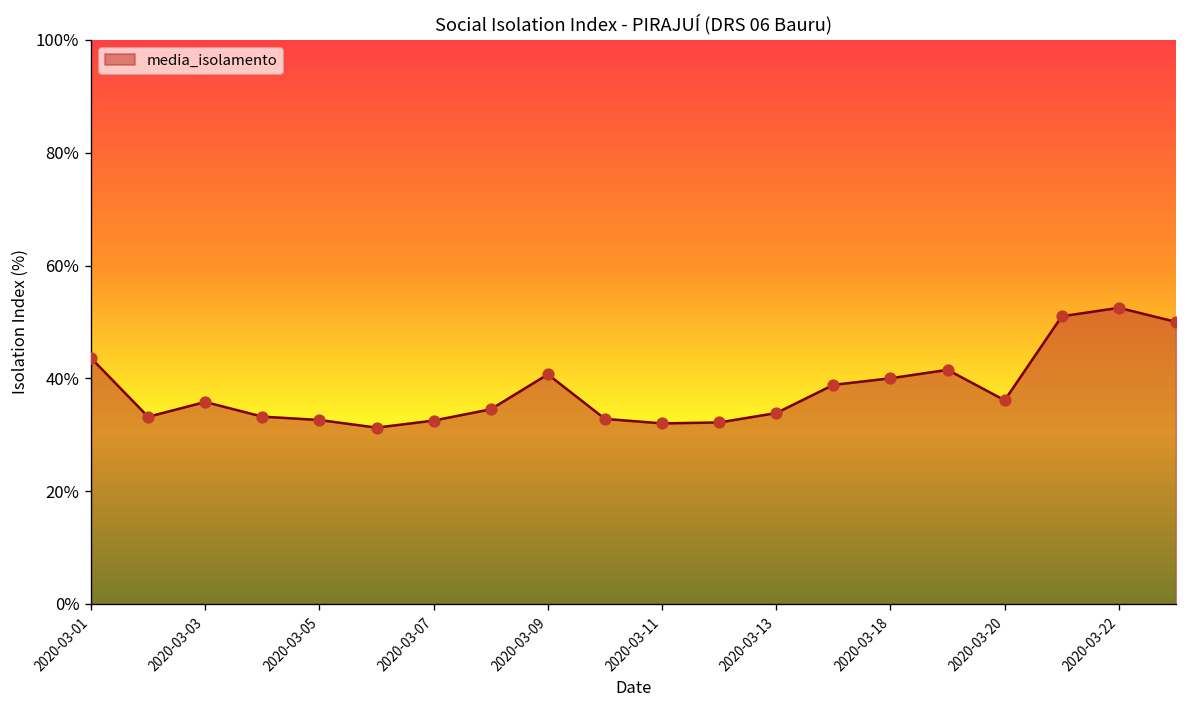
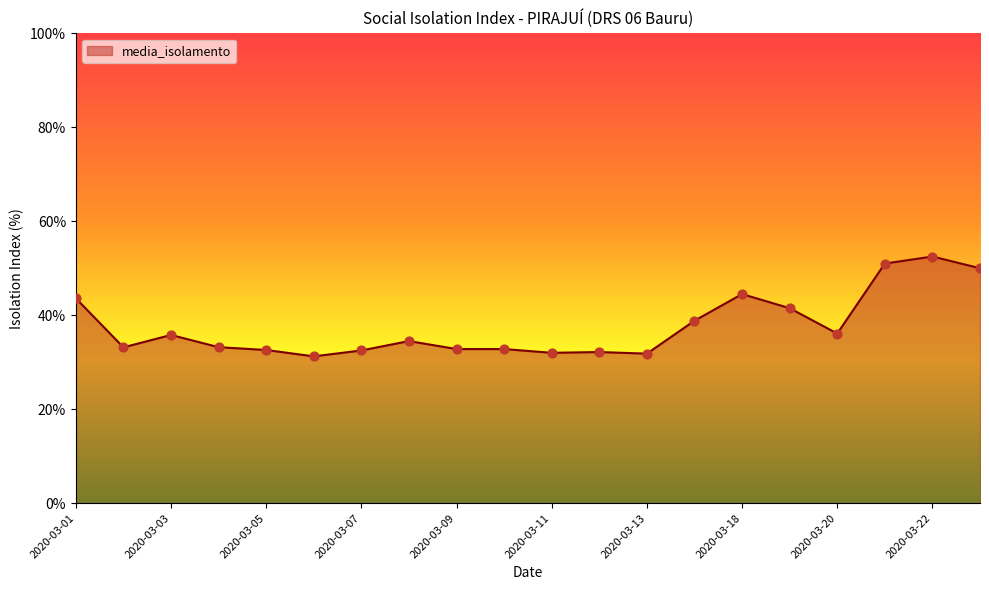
2020-03-09: 41% -> 33%
2020-03-13: 34% -> 32%
2020-03-18: 40% -> 45%
